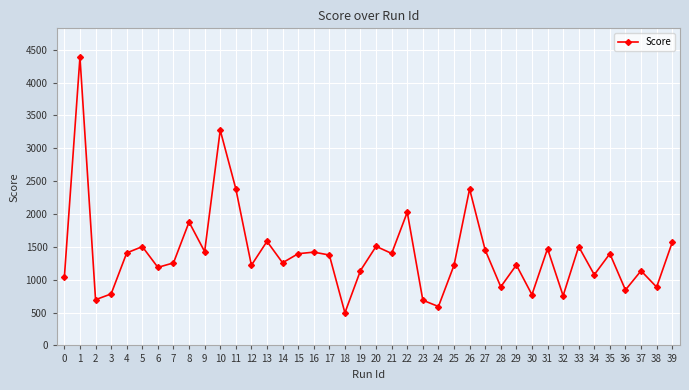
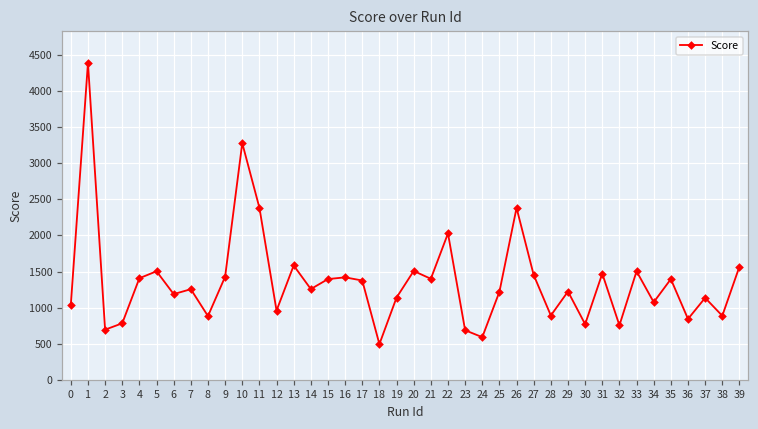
8: 1900 -> 900
12: 1200 -> 1000
